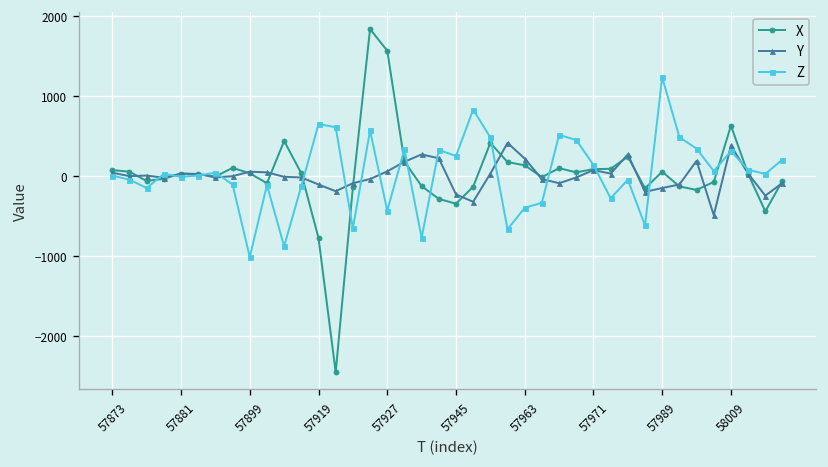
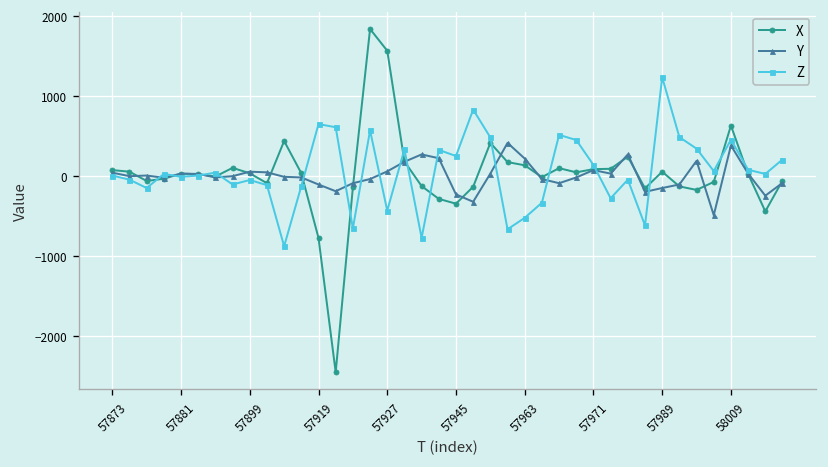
Z, 57899: -1000 -> -100
Z, 57963: -400 -> -500
Z, 58009: 300 -> 500
